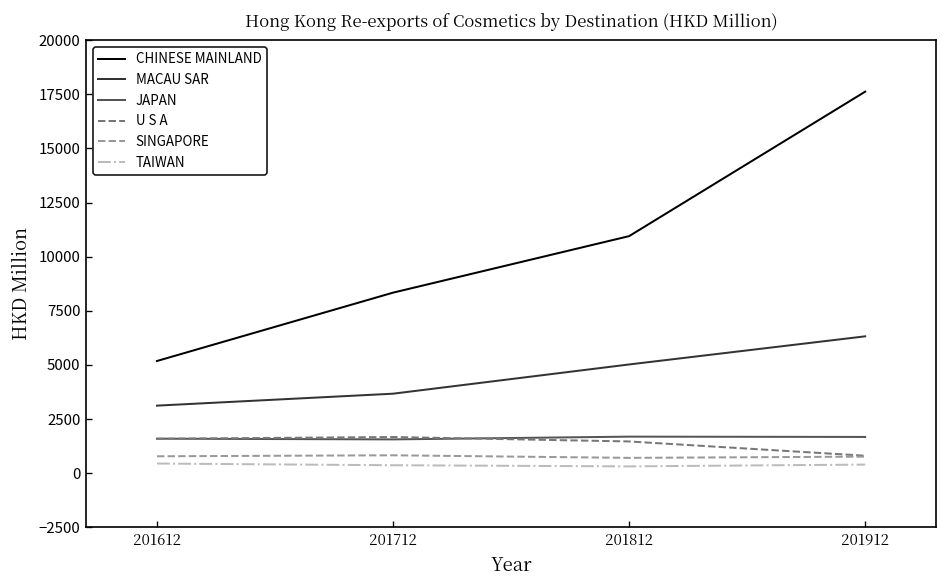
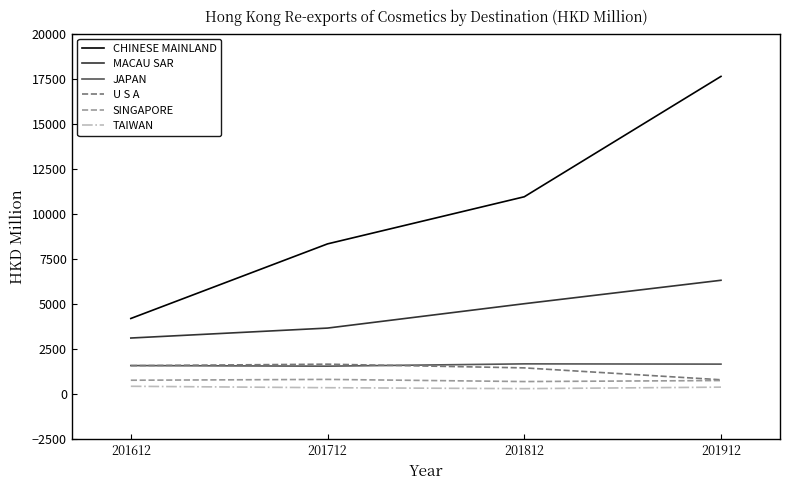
CHINESE MAINLAND, 201612: 5200 -> 4200
